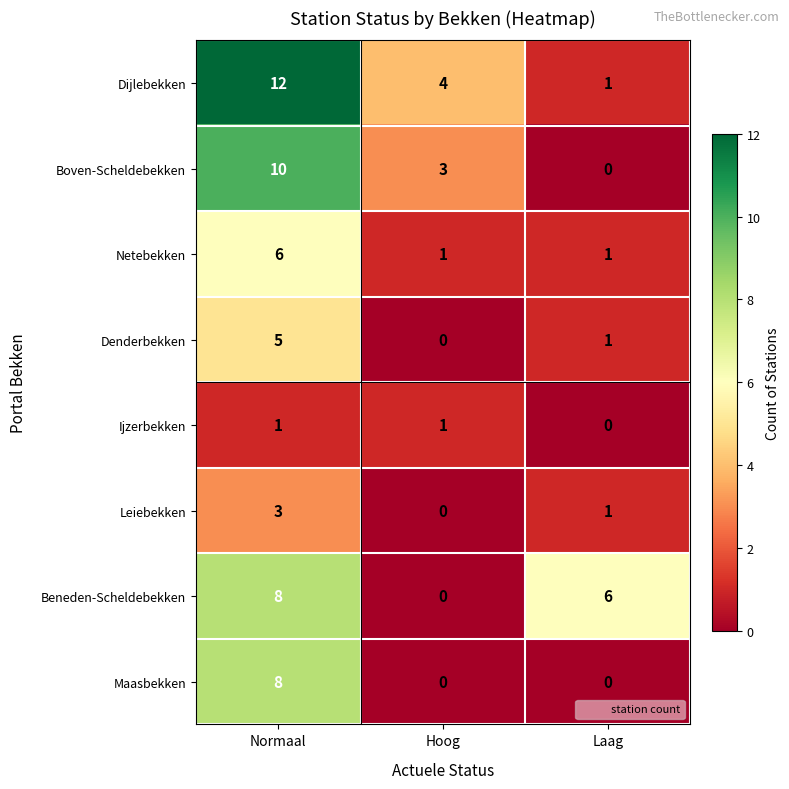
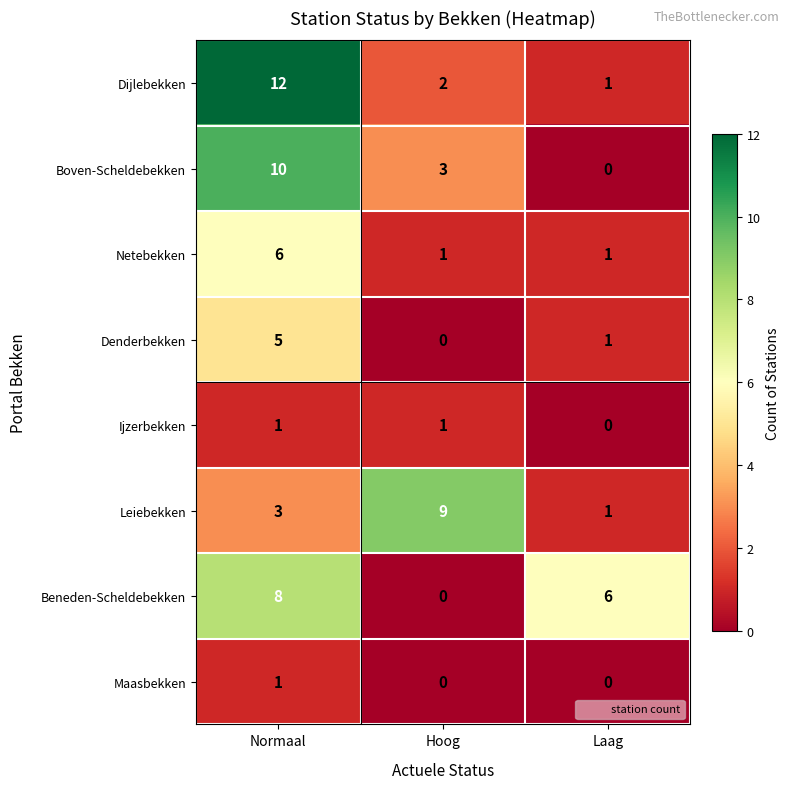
Dijlebekken, Hoog: 4 -> 2
Leiebekken, Hoog: 0 -> 9
Maasbekken, Normaal: 8 -> 1
